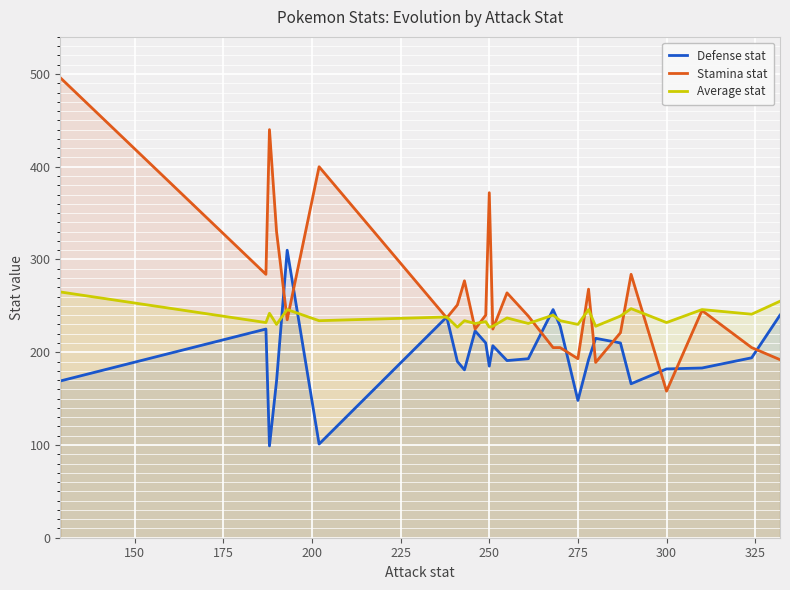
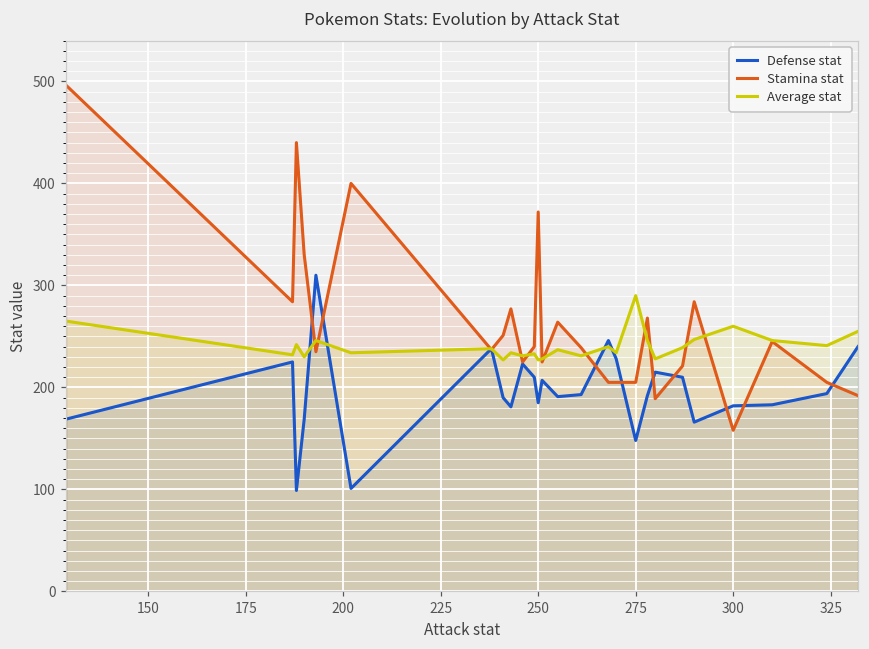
Stamina stat, 275: 190 -> 210
Average stat, 275: 230 -> 290
Average stat, 300: 230 -> 260
